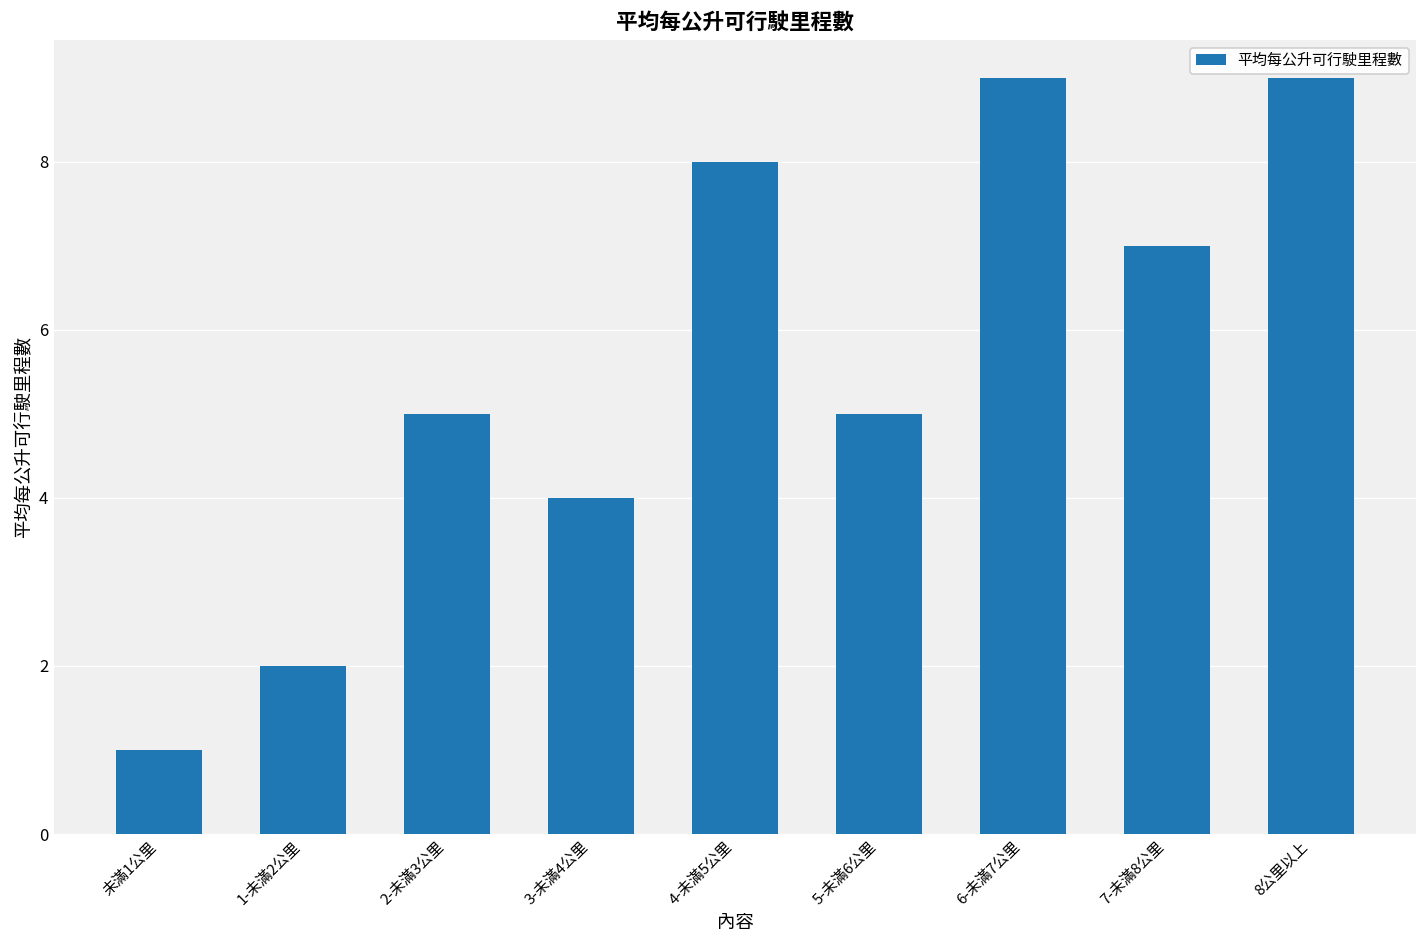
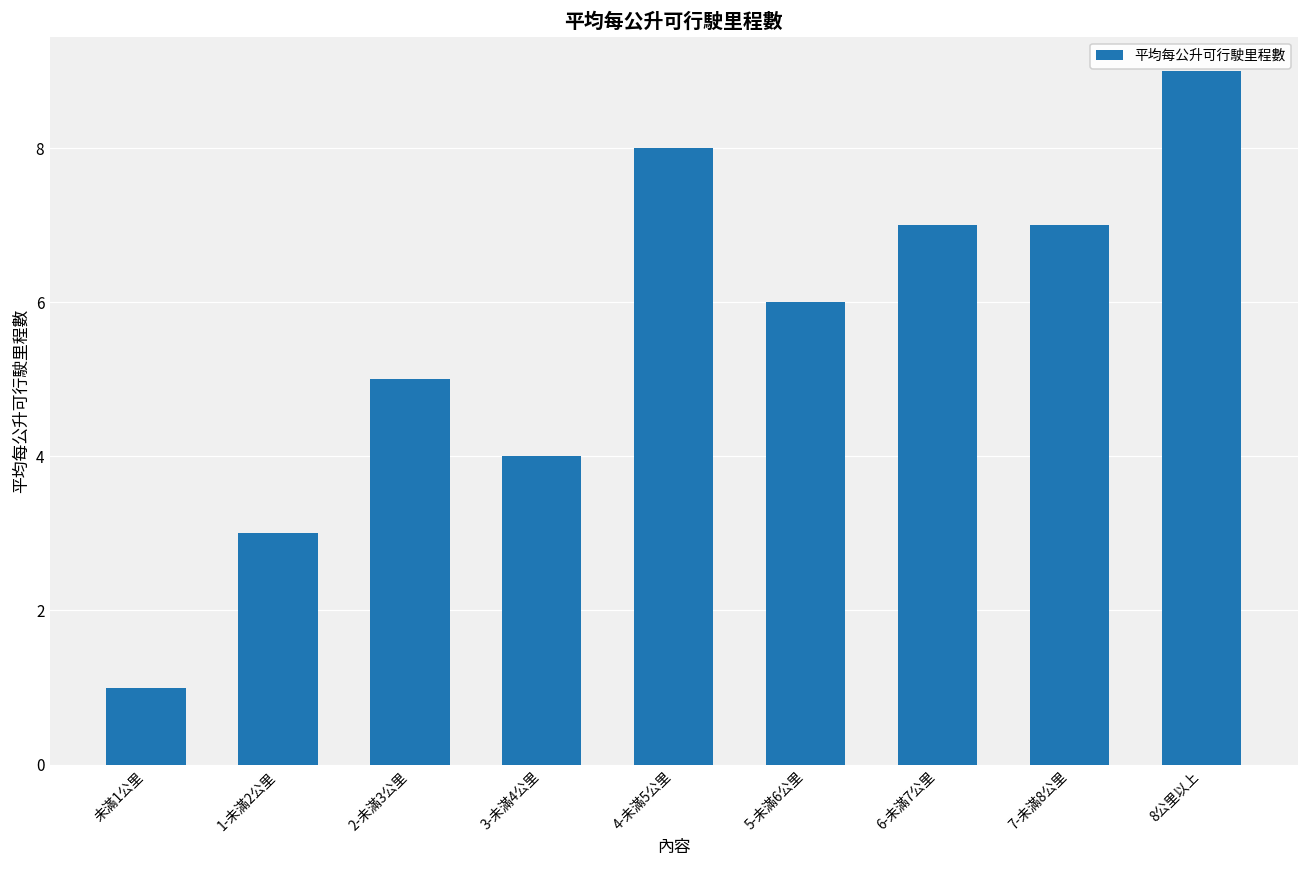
1-未滿2公里: 2 -> 3
5-未滿6公里: 5 -> 6
6-未滿7公里: 9 -> 7
